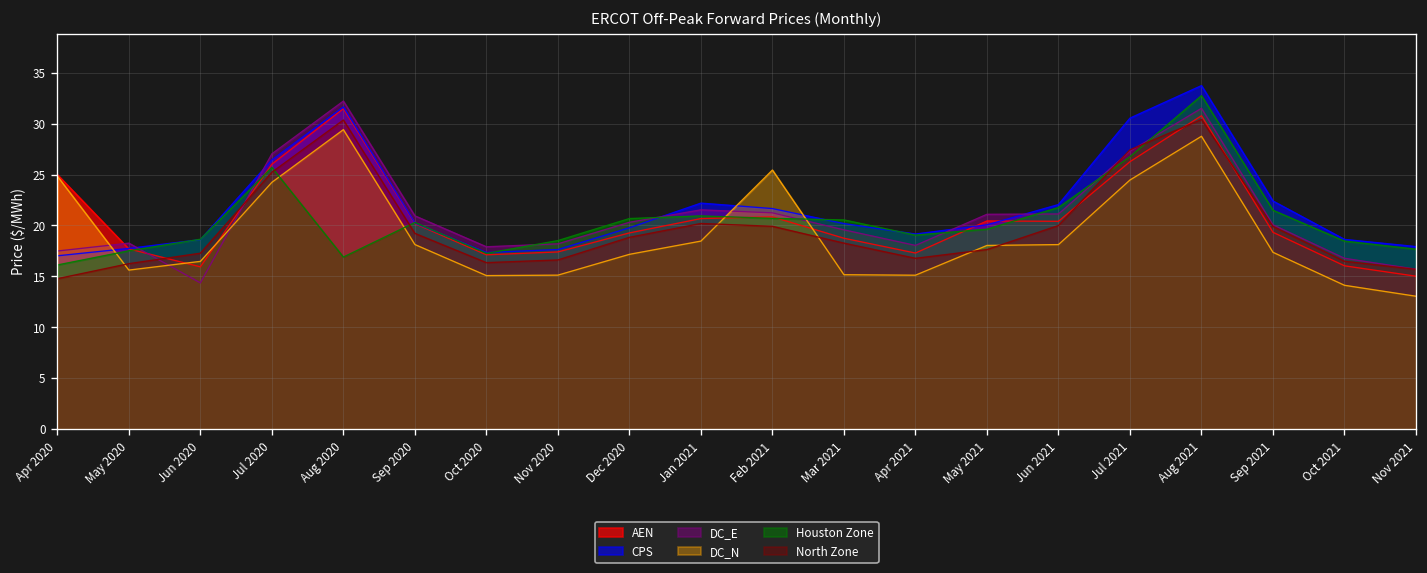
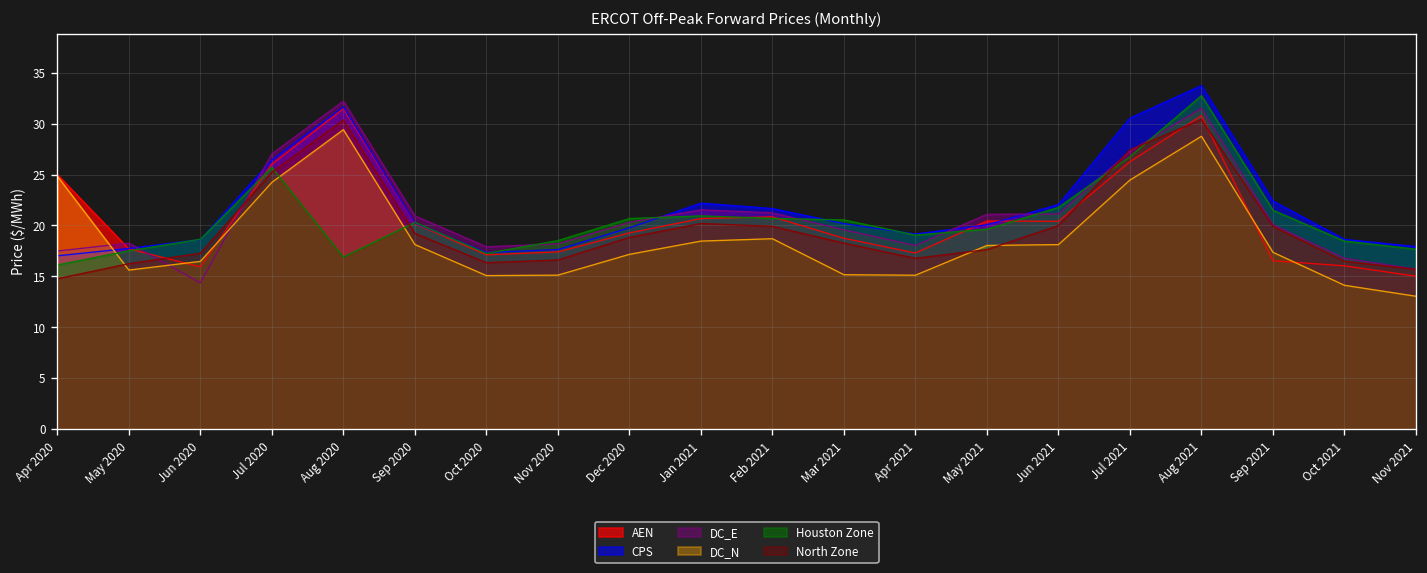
DC_N, Feb 2021: 25 -> 19
AEN, Sep 2021: 19 -> 17
